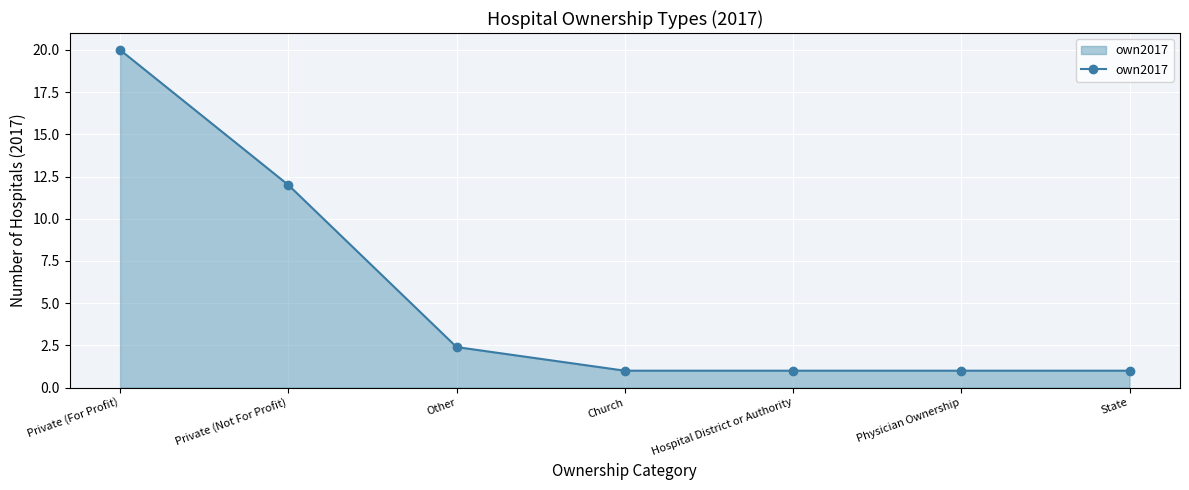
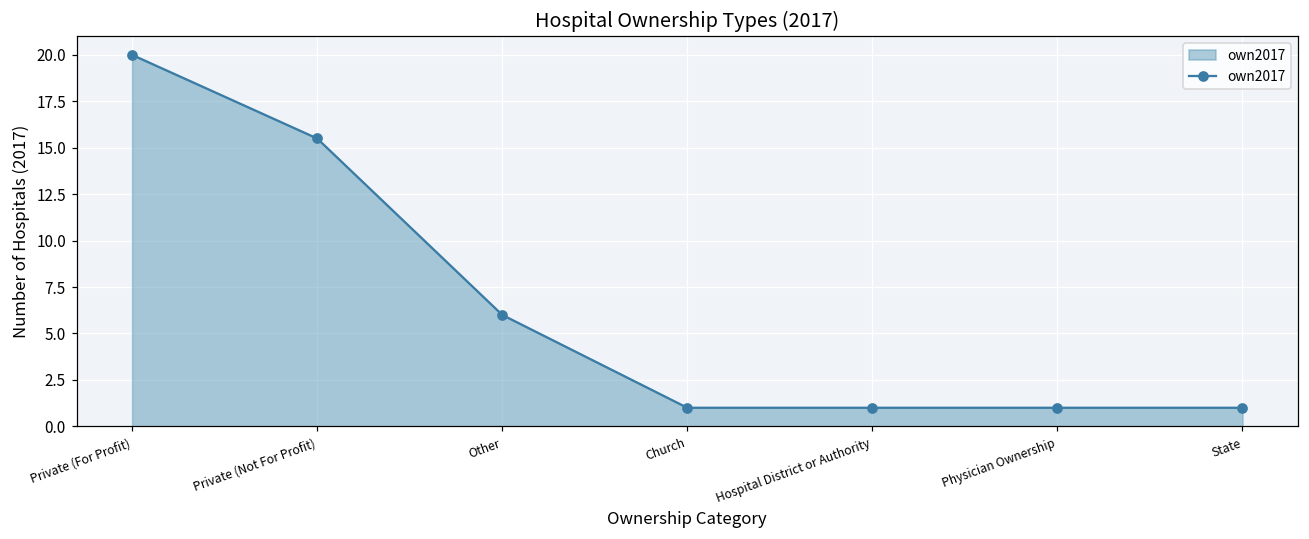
Private (Not For Profit): 12.0 -> 15.5
Other: 2.4 -> 6.0
